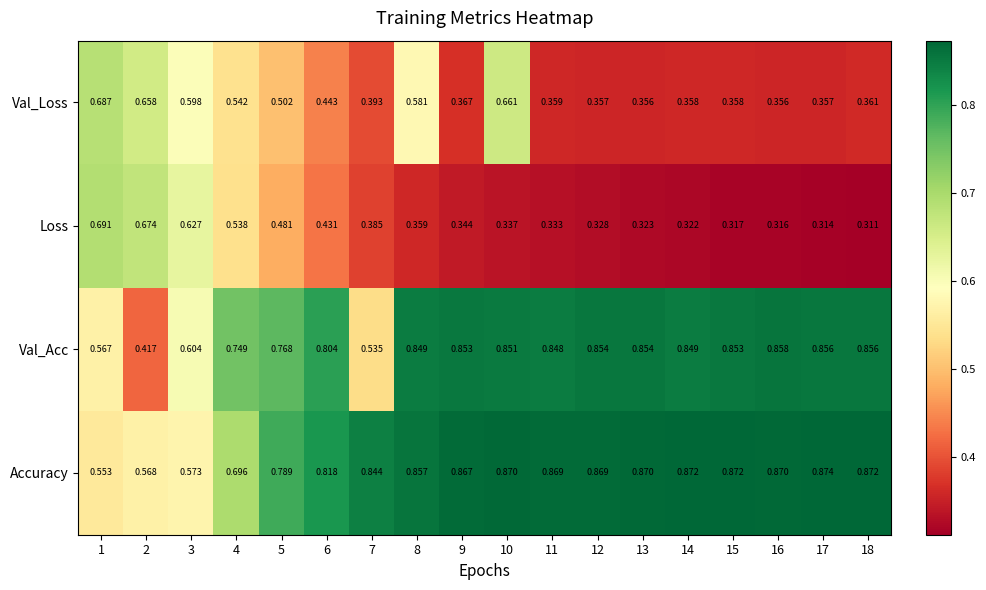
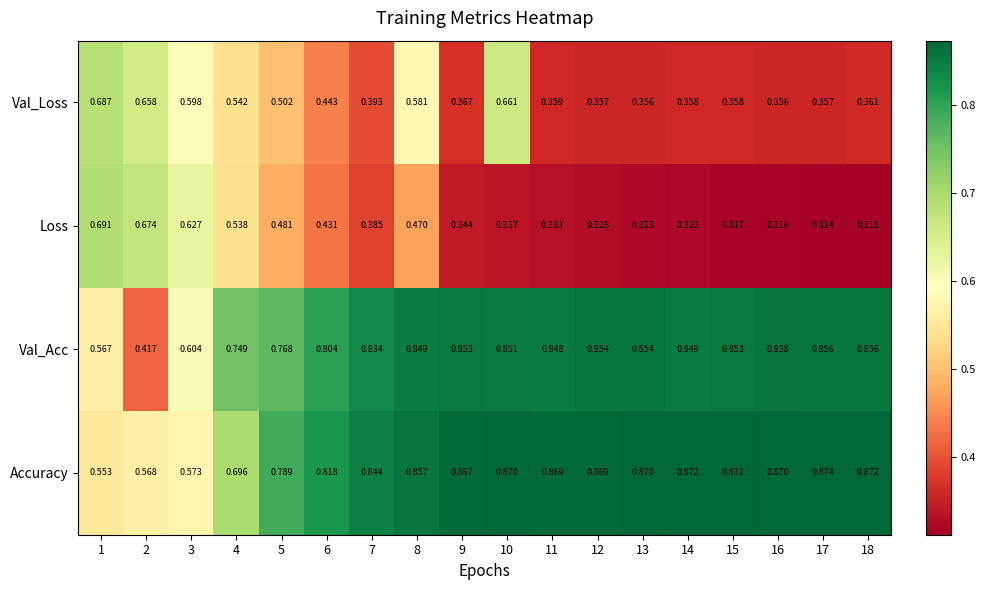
Loss, 8: 0.359 -> 0.470
Val_Acc, 7: 0.535 -> 0.834
